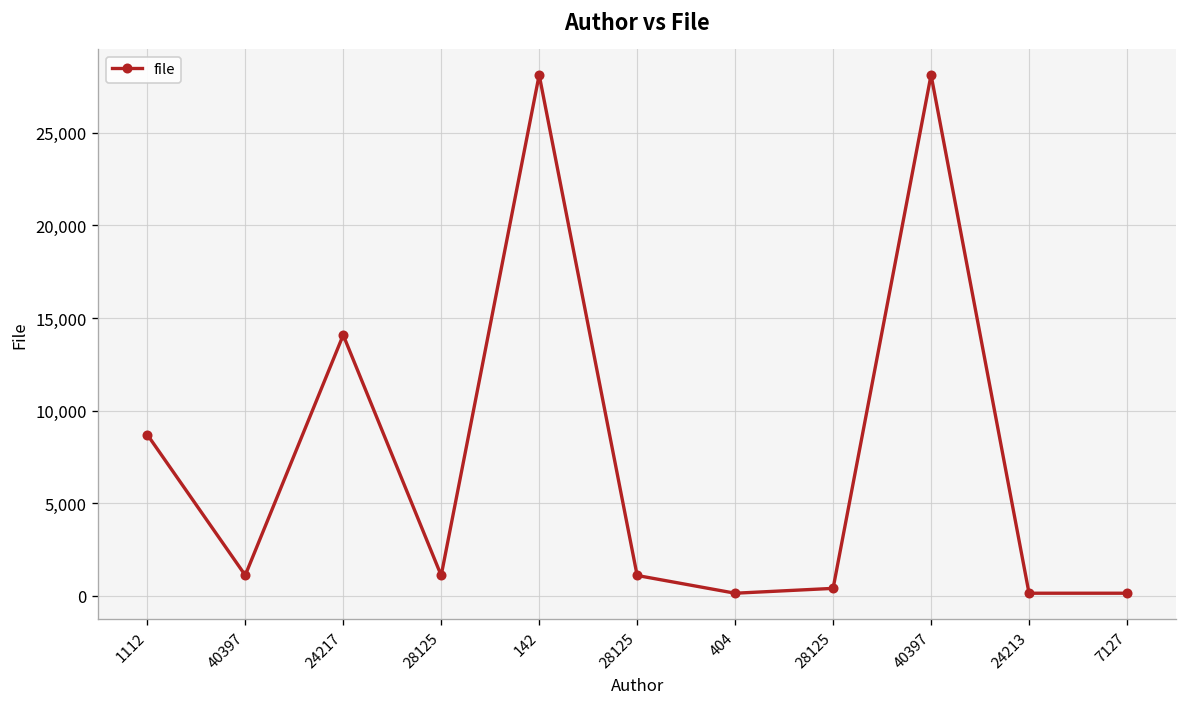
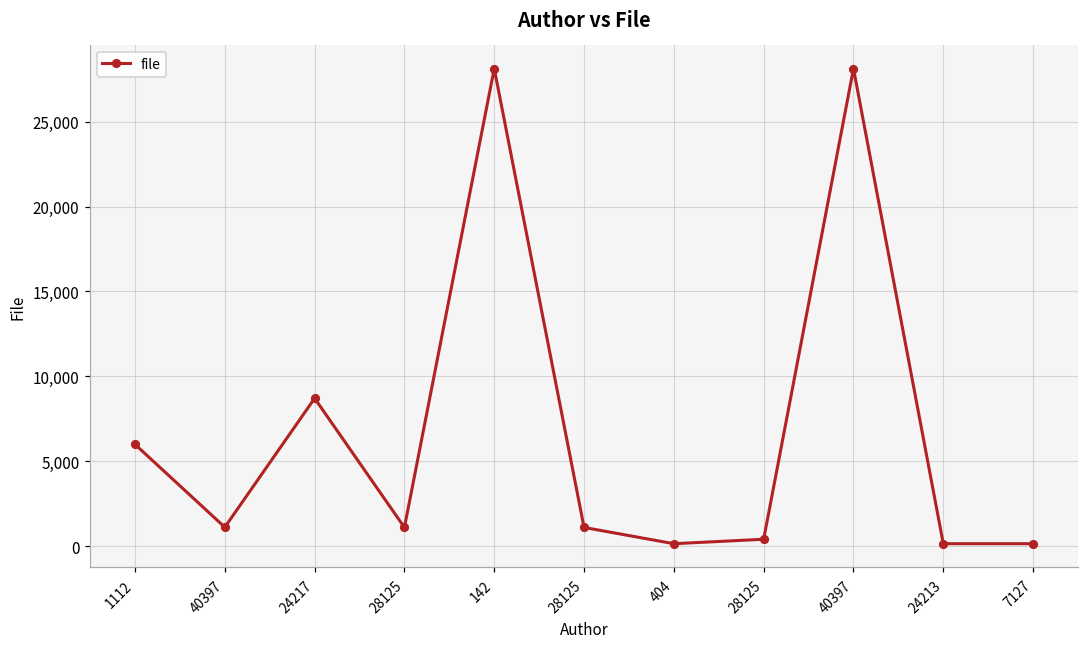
1112: 8,700 -> 6,000
24217: 14,100 -> 8,700
